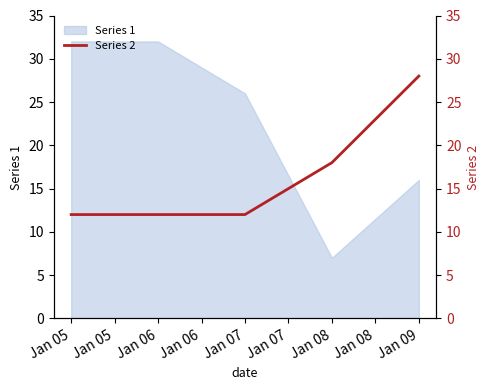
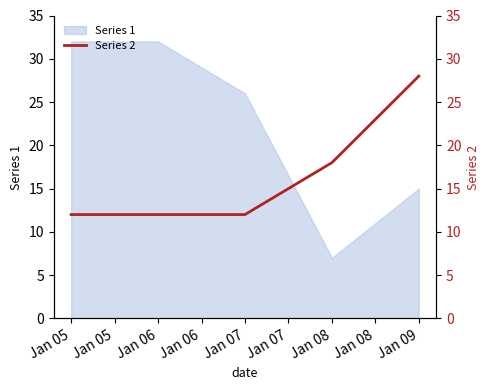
Series 1, Jan 09: 16 -> 15
